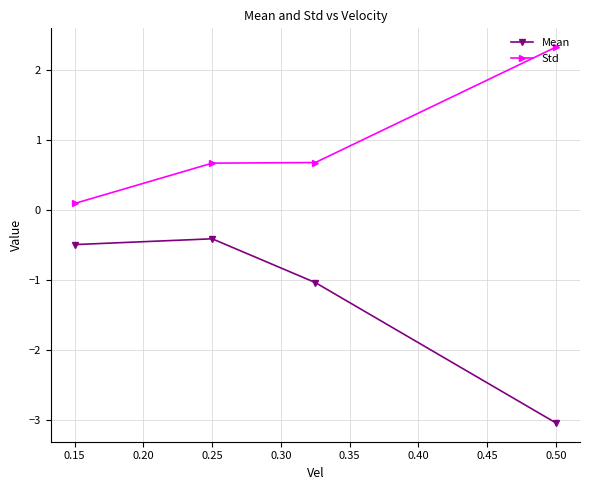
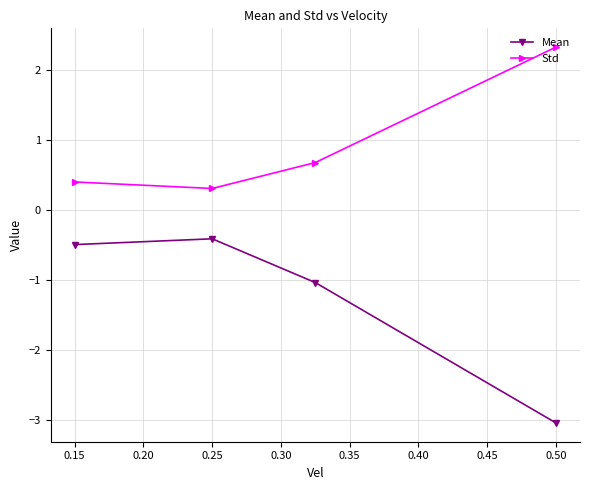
Std, 0.15: 0.1 -> 0.4
Std, 0.25: 0.7 -> 0.3
